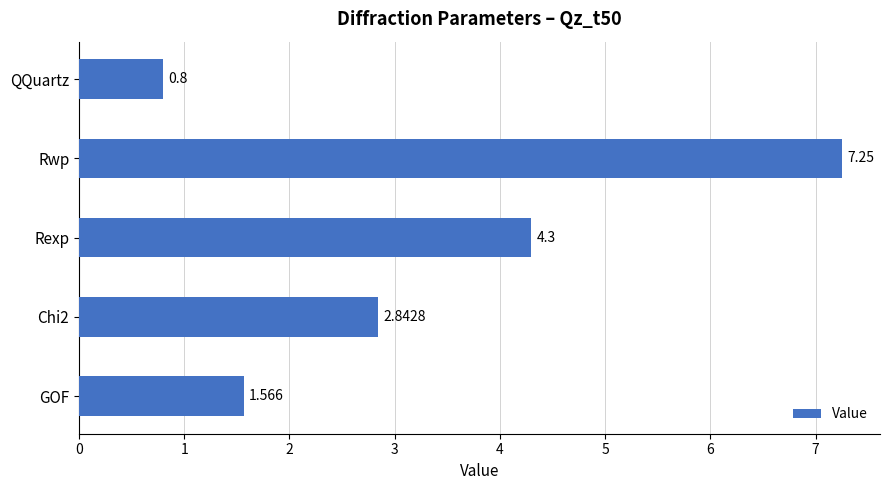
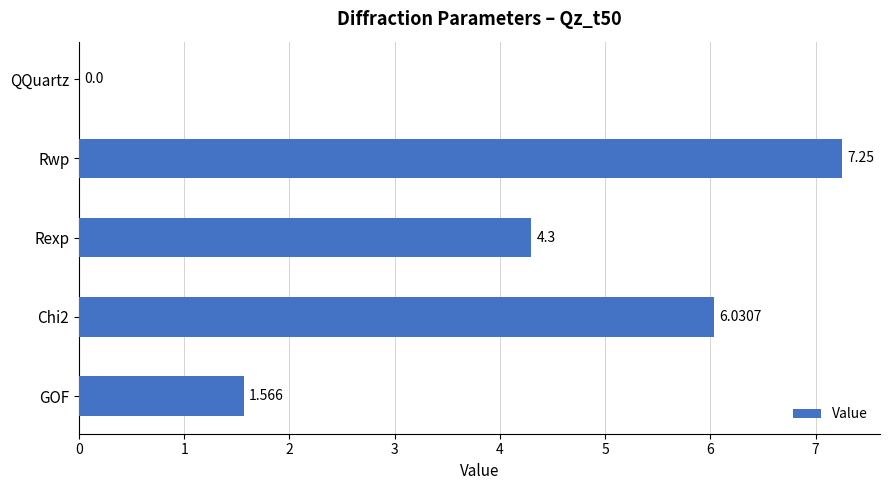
QQuartz: 0.8 -> 0.0
Chi2: 2.8428 -> 6.0307
